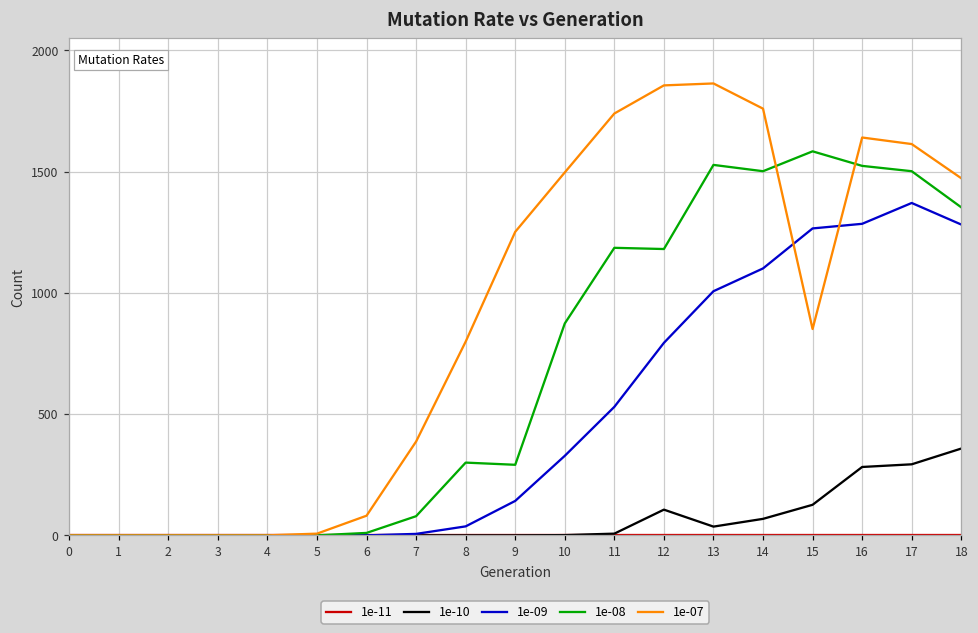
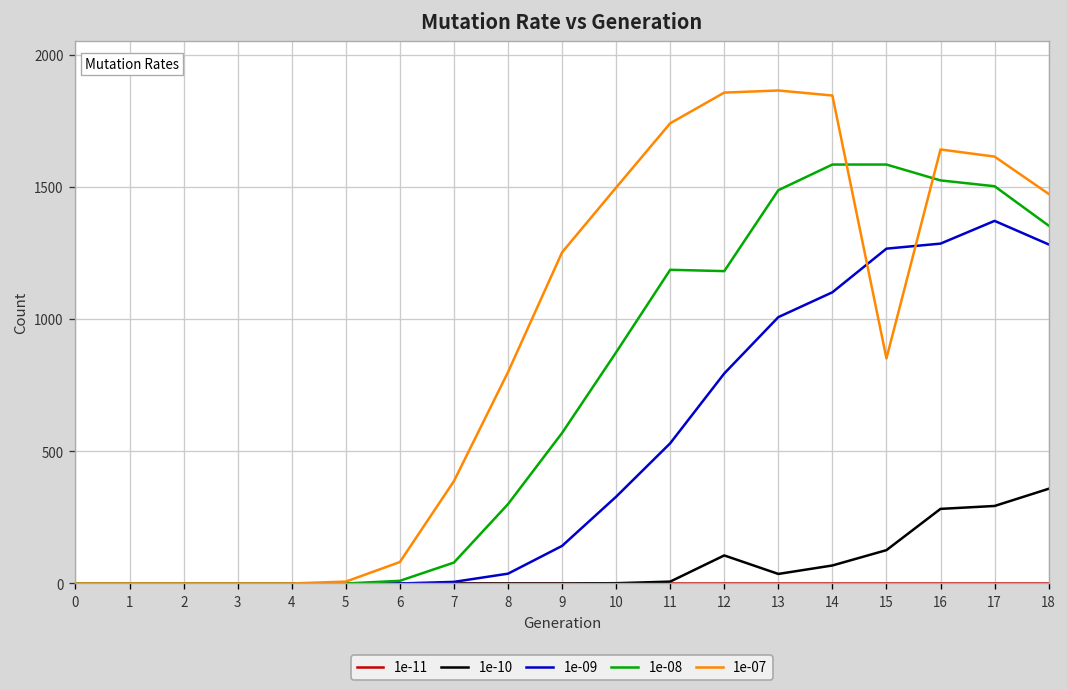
1e-08, 9: 290 -> 570
1e-08, 13: 1530 -> 1490
1e-08, 14: 1500 -> 1580
1e-07, 14: 1760 -> 1850
